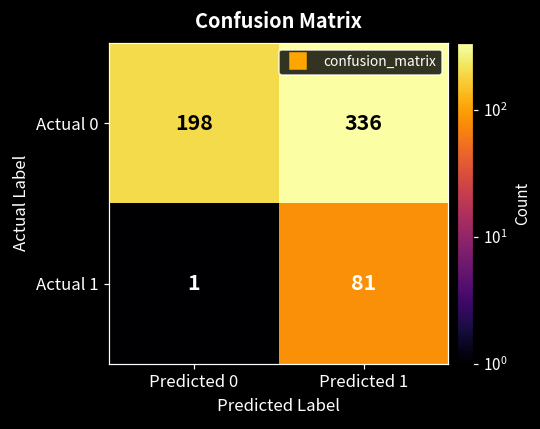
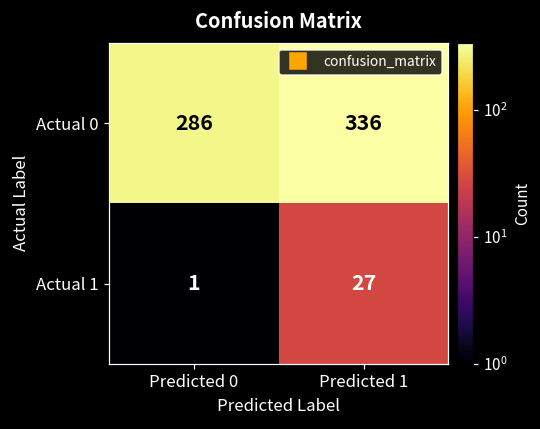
Actual 0, Predicted 0: 198 -> 286
Actual 1, Predicted 1: 81 -> 27
